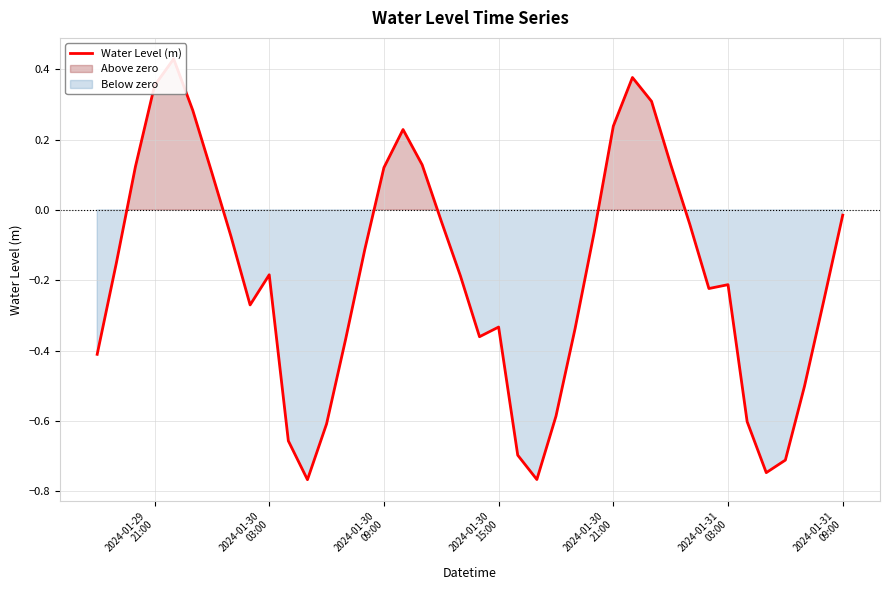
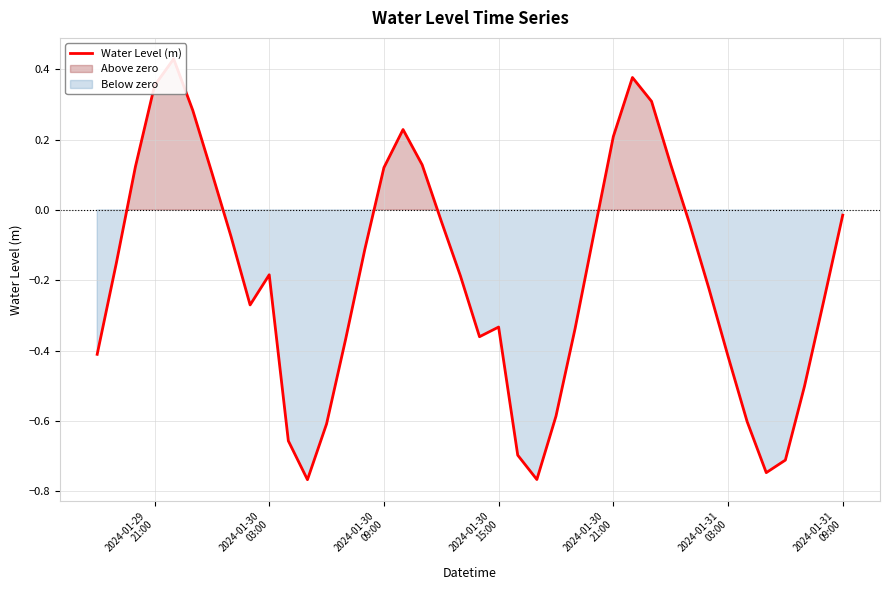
2024-01-30 21:00: 0.24 -> 0.21
2024-01-31 03:00: -0.21 -> -0.42
